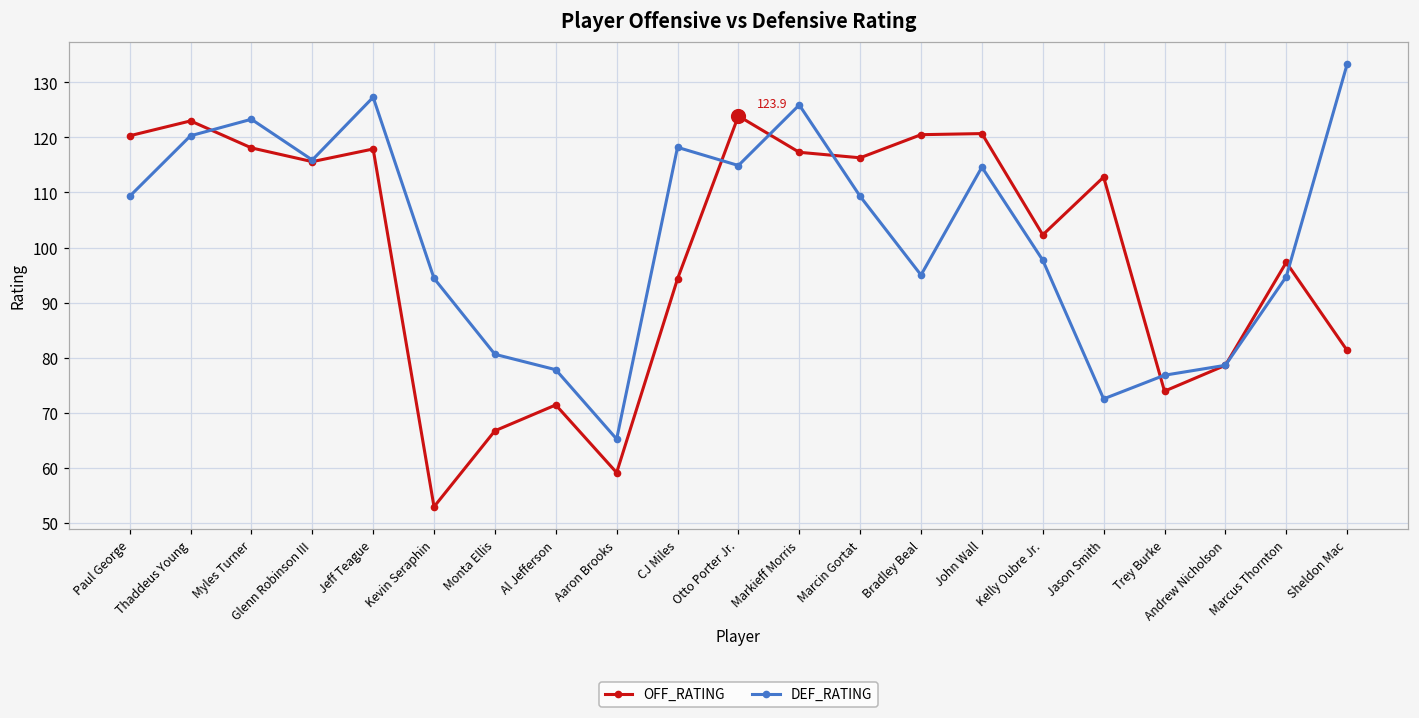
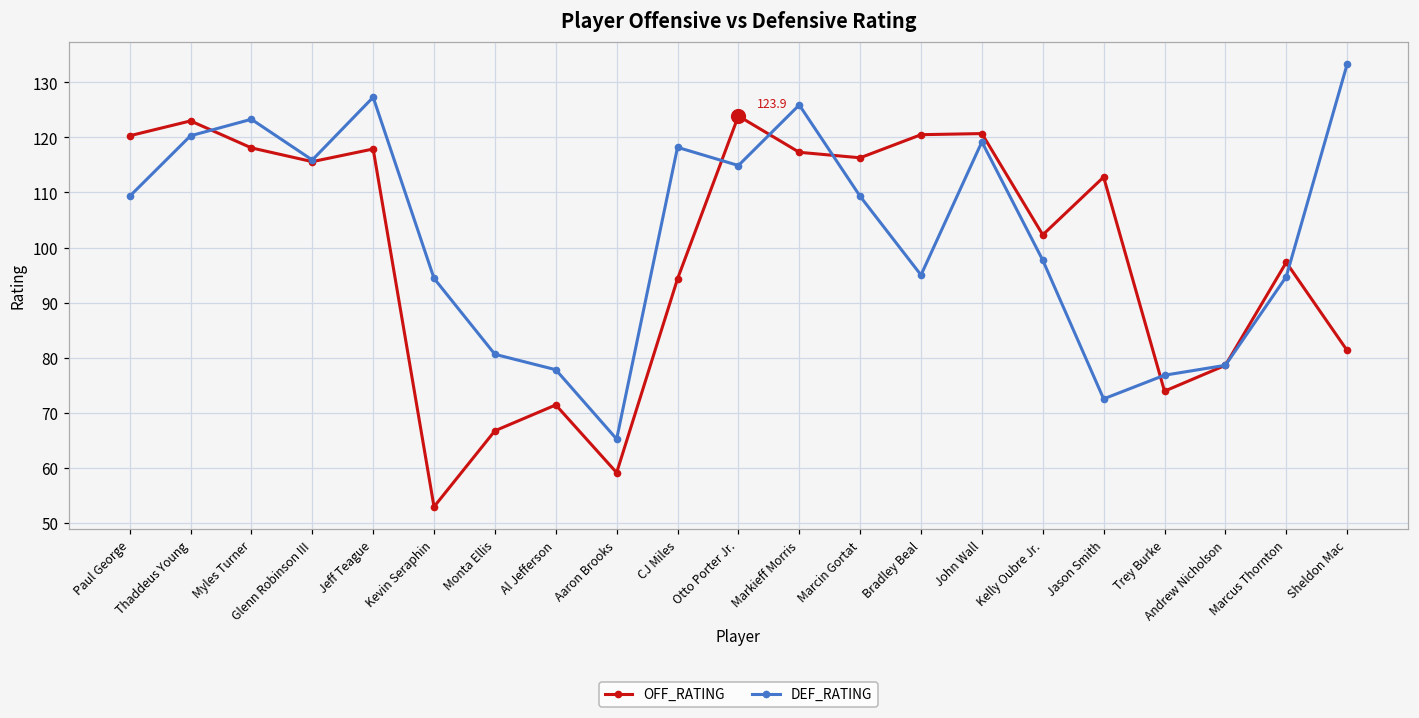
DEF_RATING, John Wall: 115 -> 119
